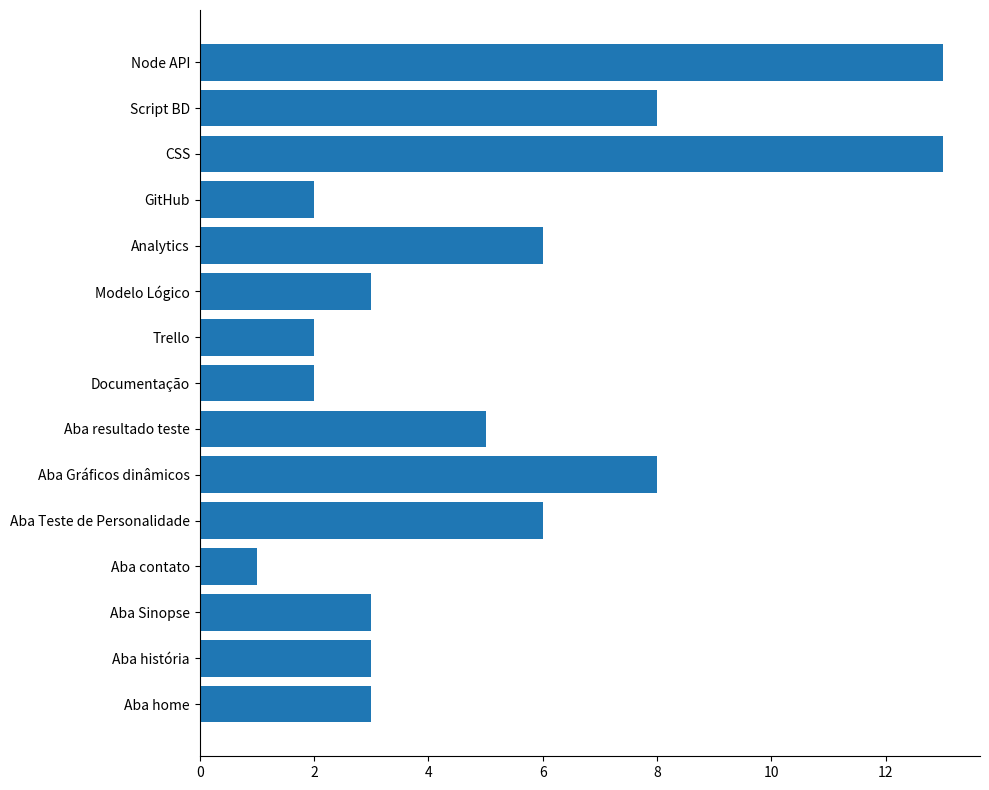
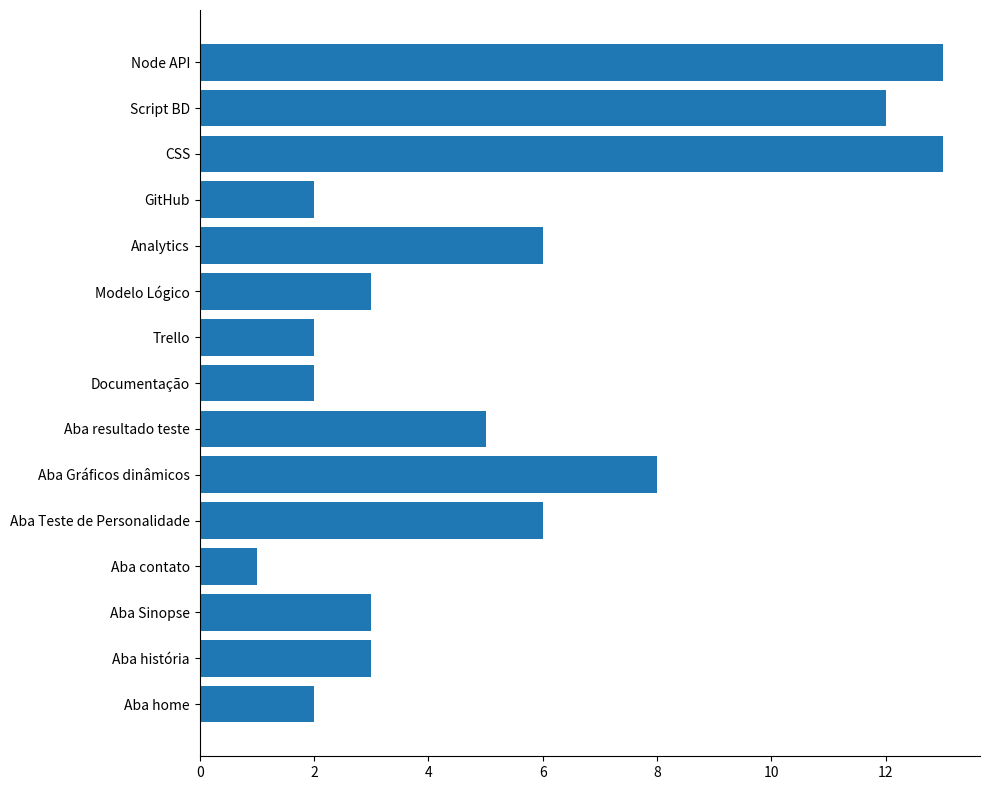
Script BD: 8 -> 12
Aba home: 3 -> 2
